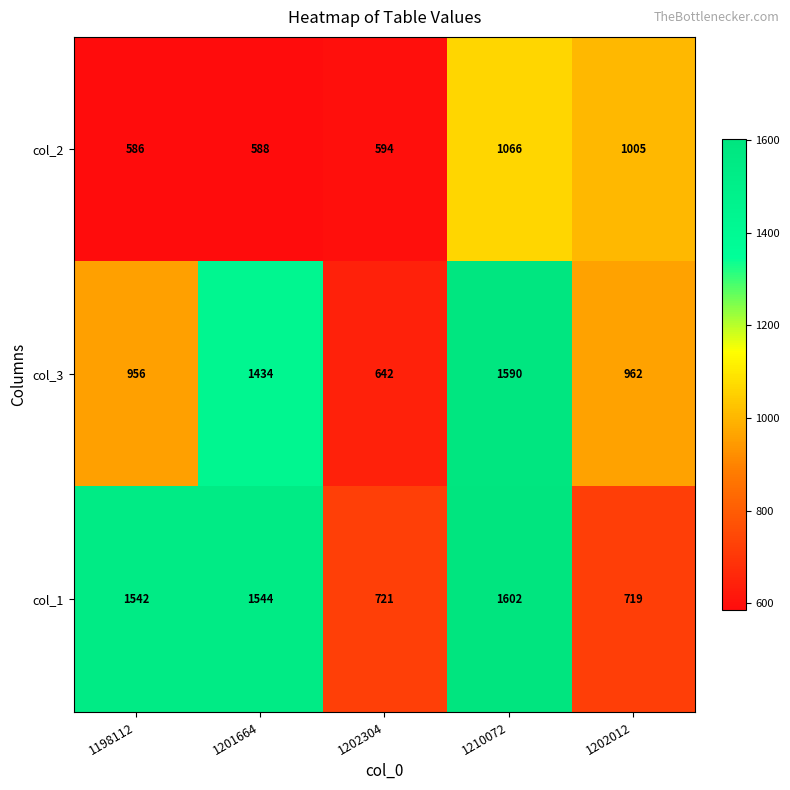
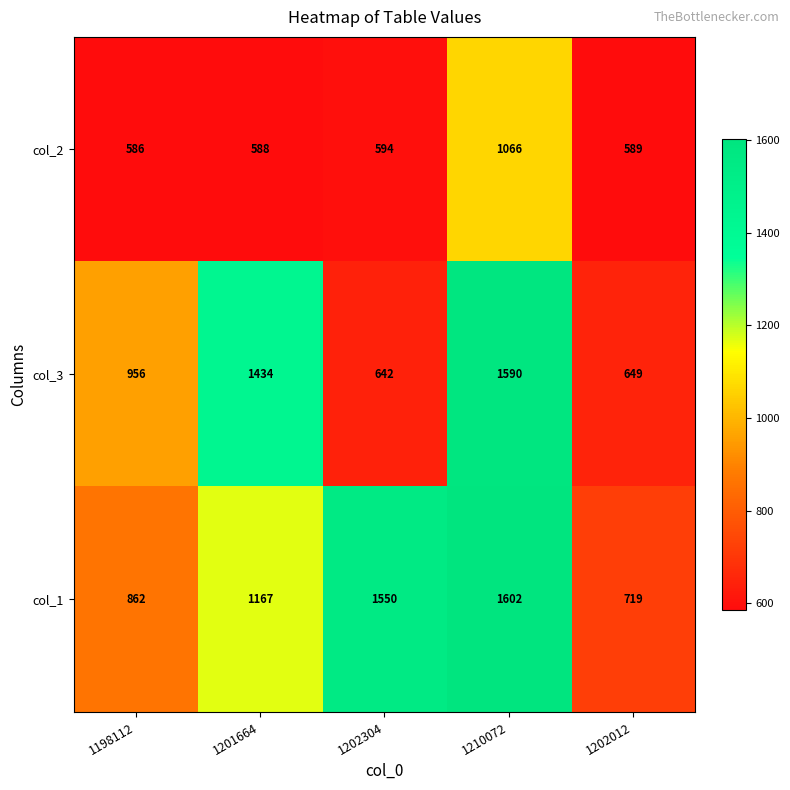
col_2, 1202012: 1005 -> 589
col_3, 1202012: 962 -> 649
col_1, 1198112: 1542 -> 862
col_1, 1201664: 1544 -> 1167
col_1, 1202304: 721 -> 1550
